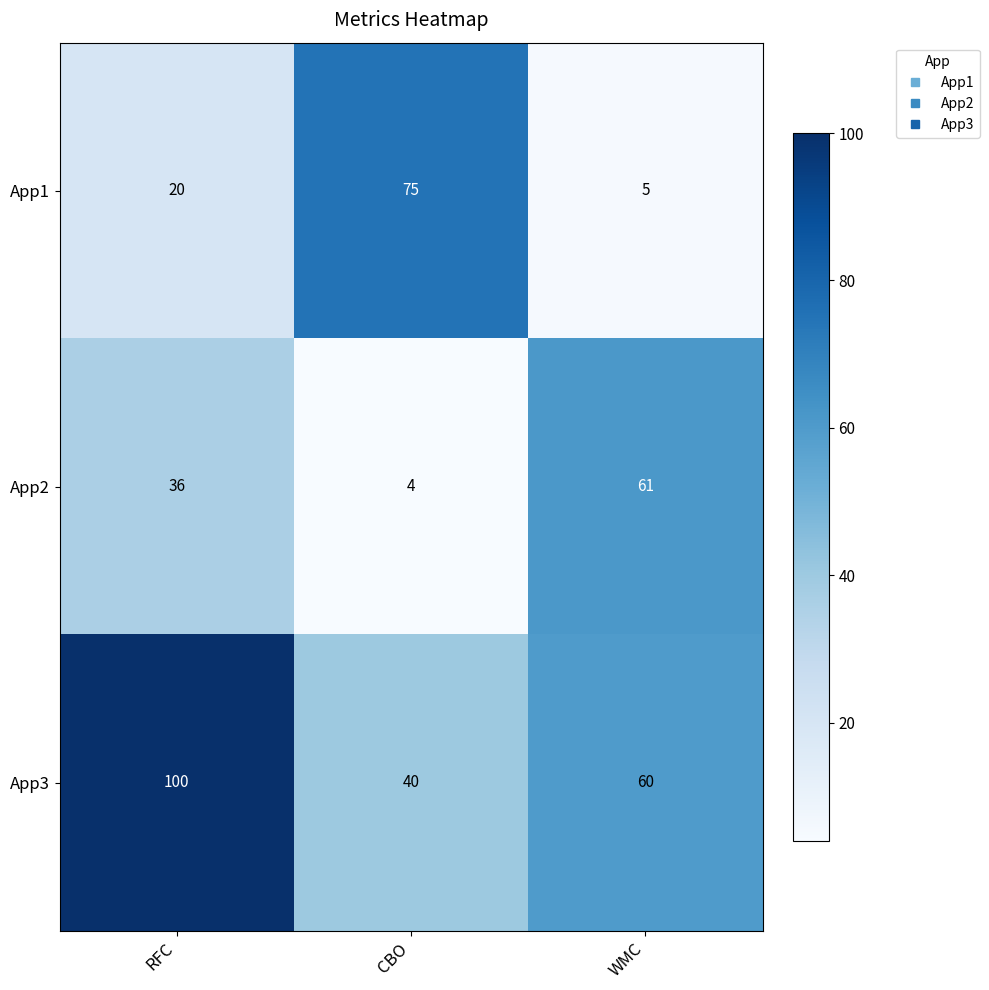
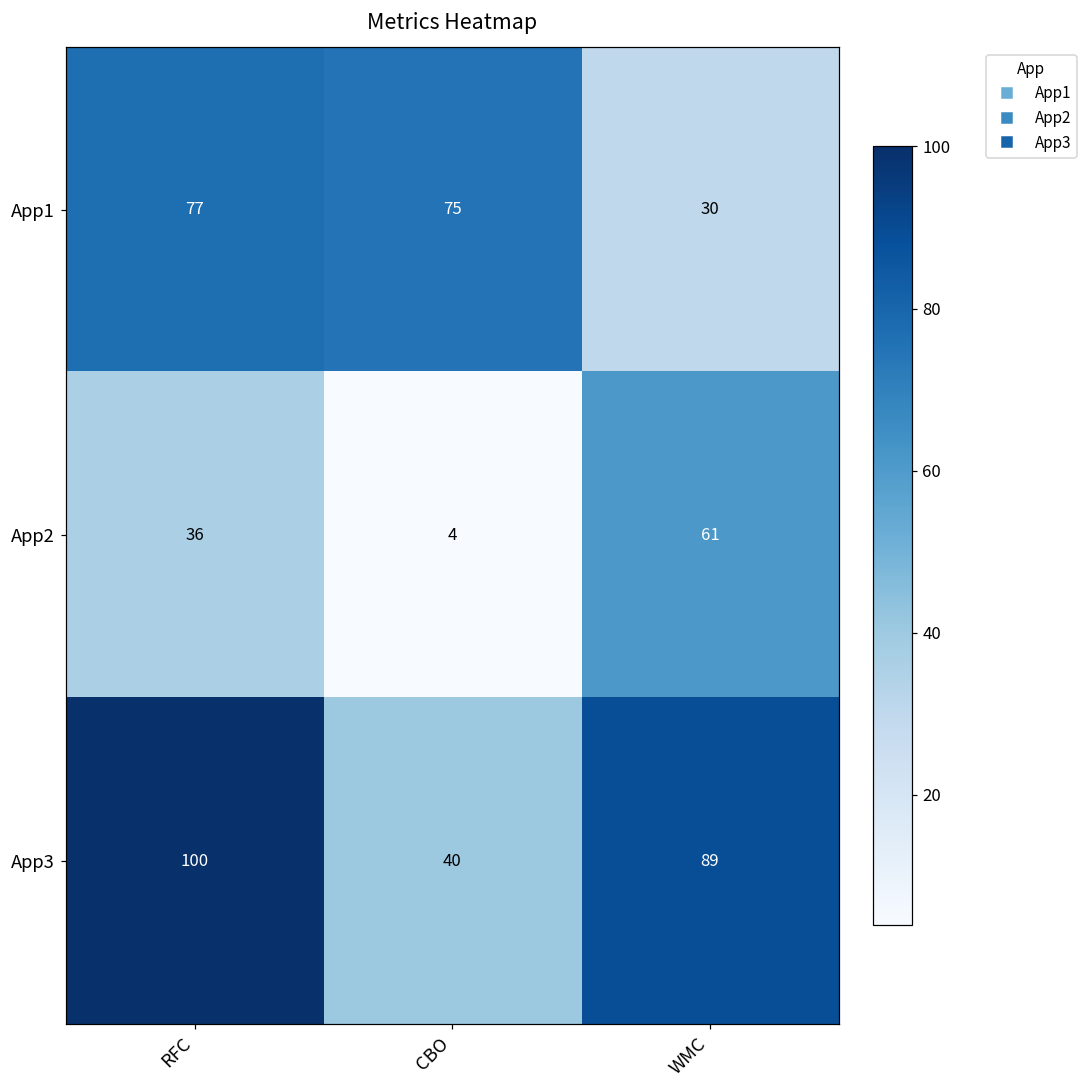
App1, RFC: 20 -> 77
App1, WMC: 5 -> 30
App3, WMC: 60 -> 89
